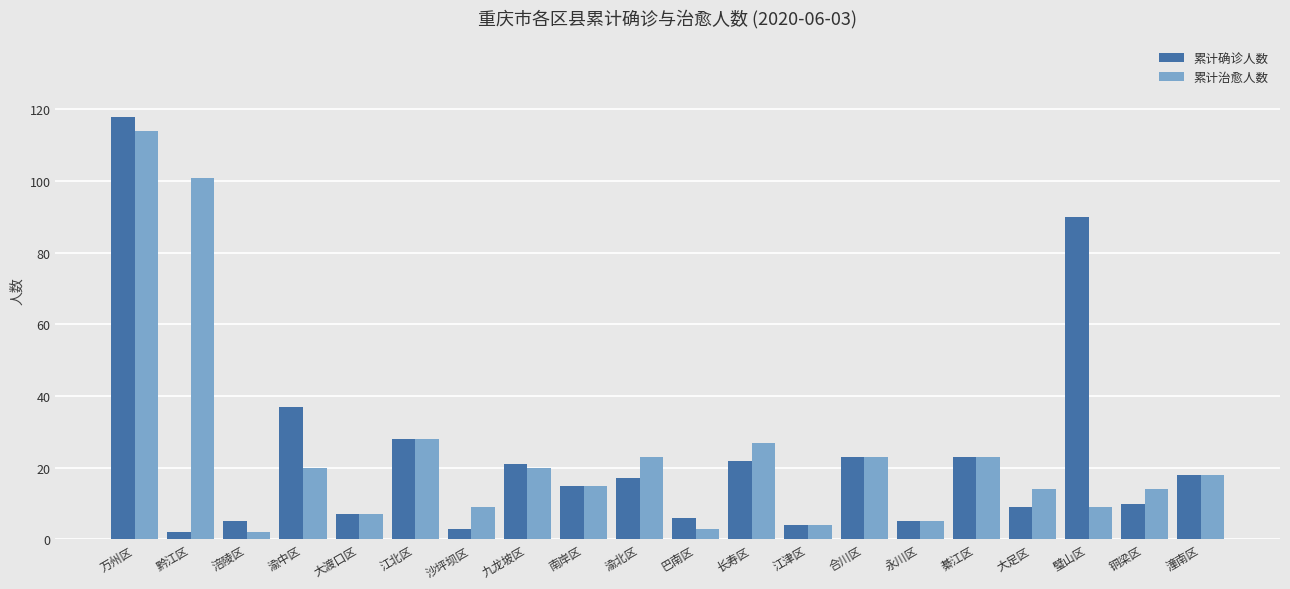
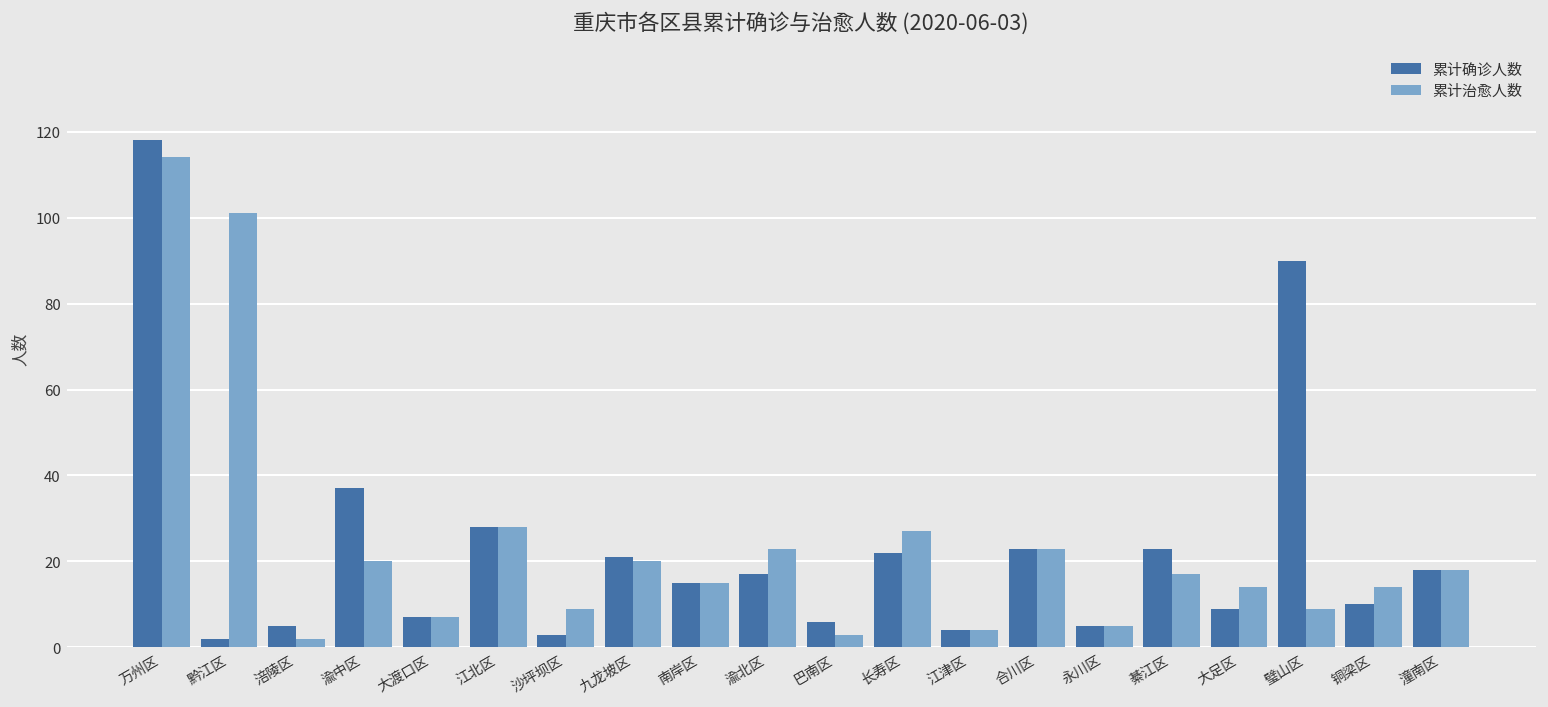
累计治愈人数, 綦江区: 23 -> 17
